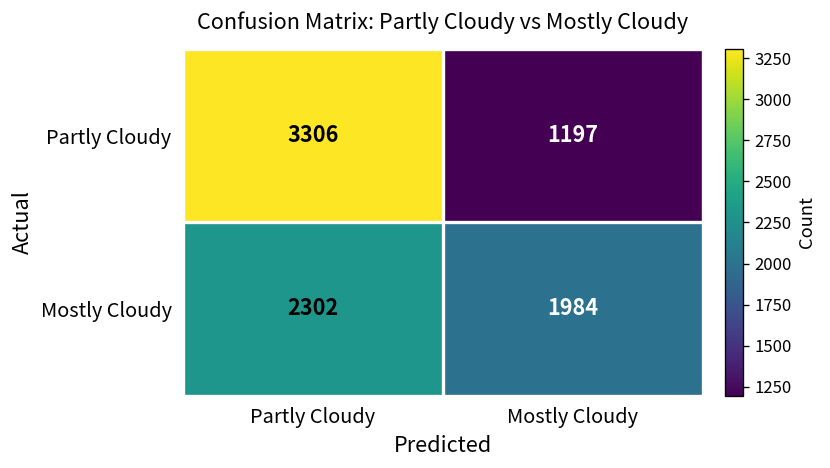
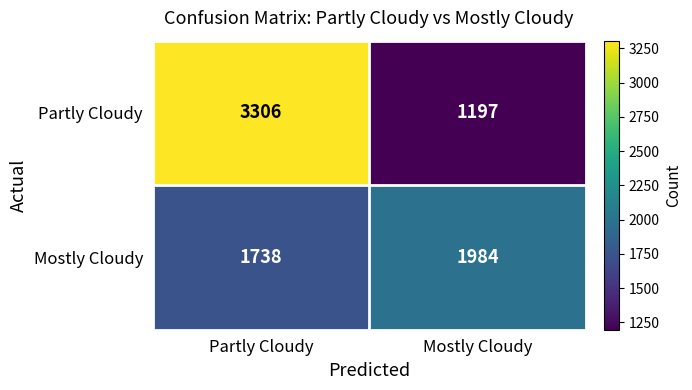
Mostly Cloudy, Partly Cloudy: 2302 -> 1738
